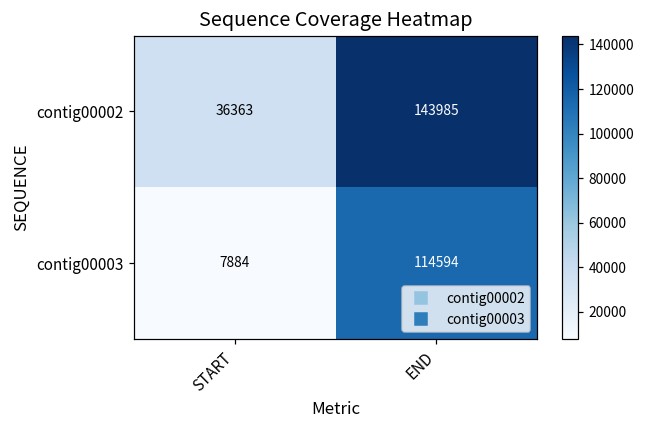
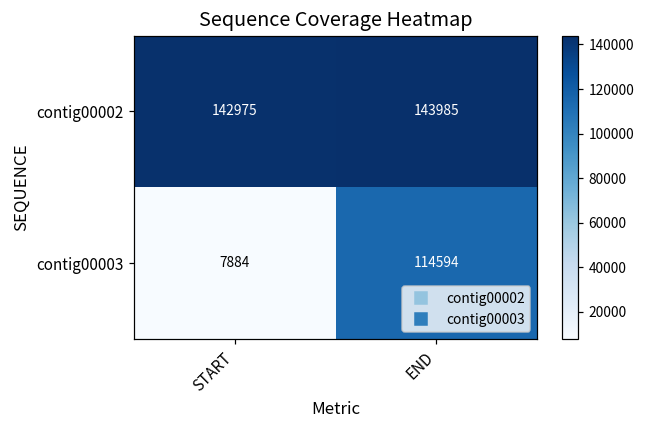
contig00002, START: 36363 -> 142975
